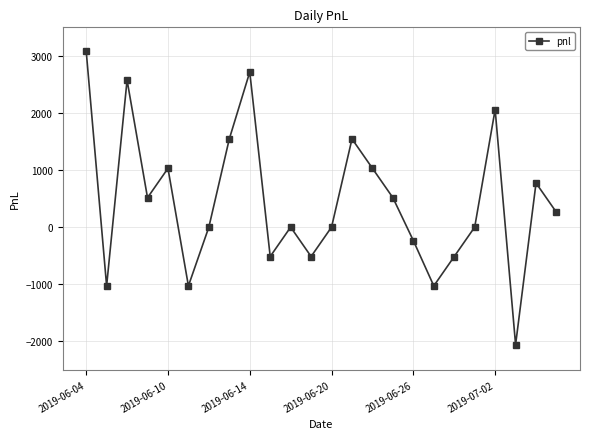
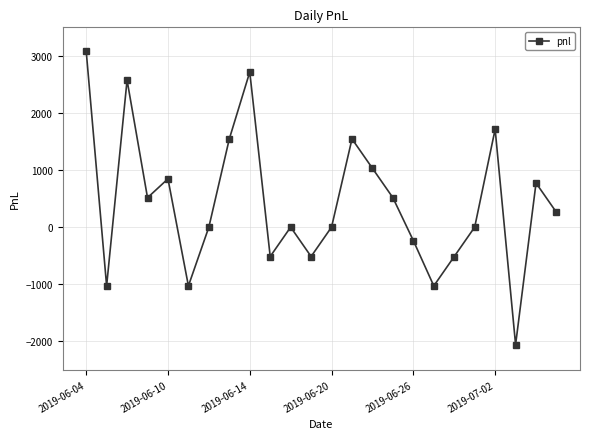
2019-06-10: 1000 -> 800
2019-07-02: 2100 -> 1700
